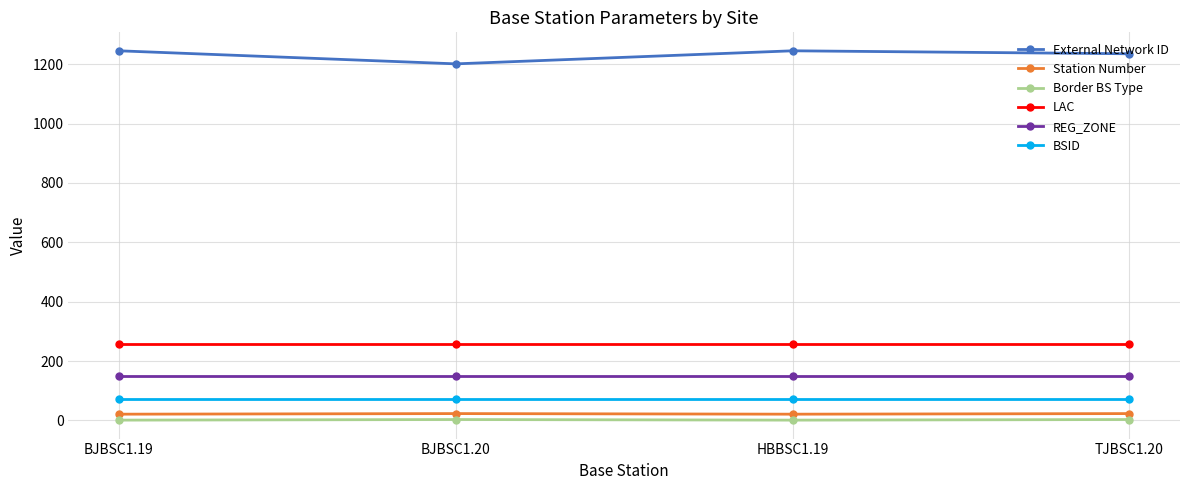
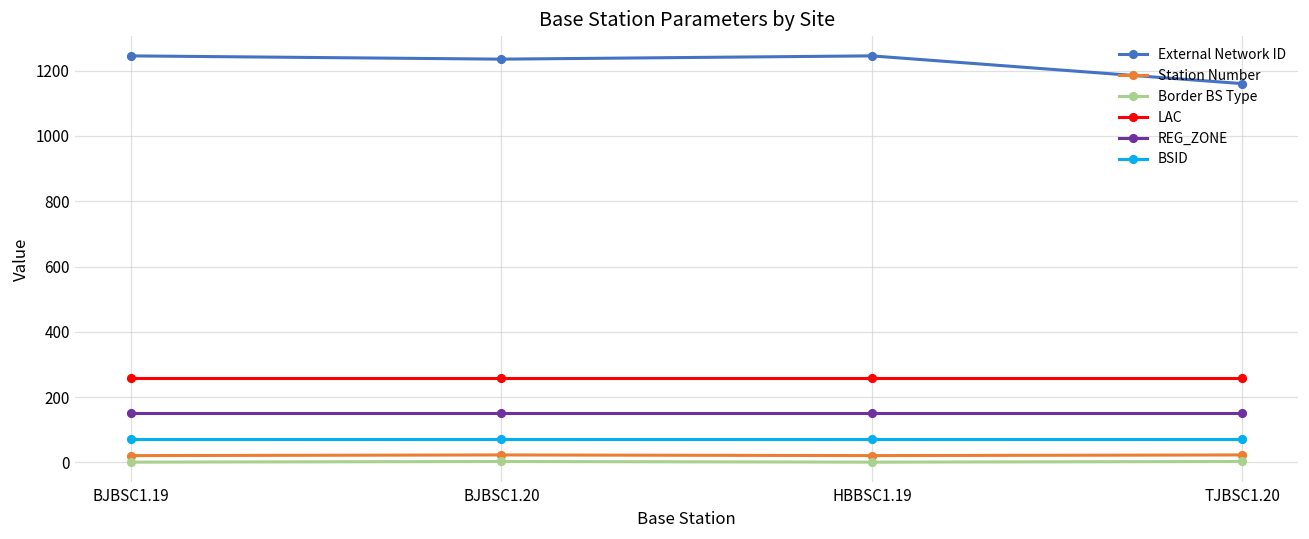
External Network ID, BJBSC1.20: 1200 -> 1240
External Network ID, TJBSC1.20: 1240 -> 1160
